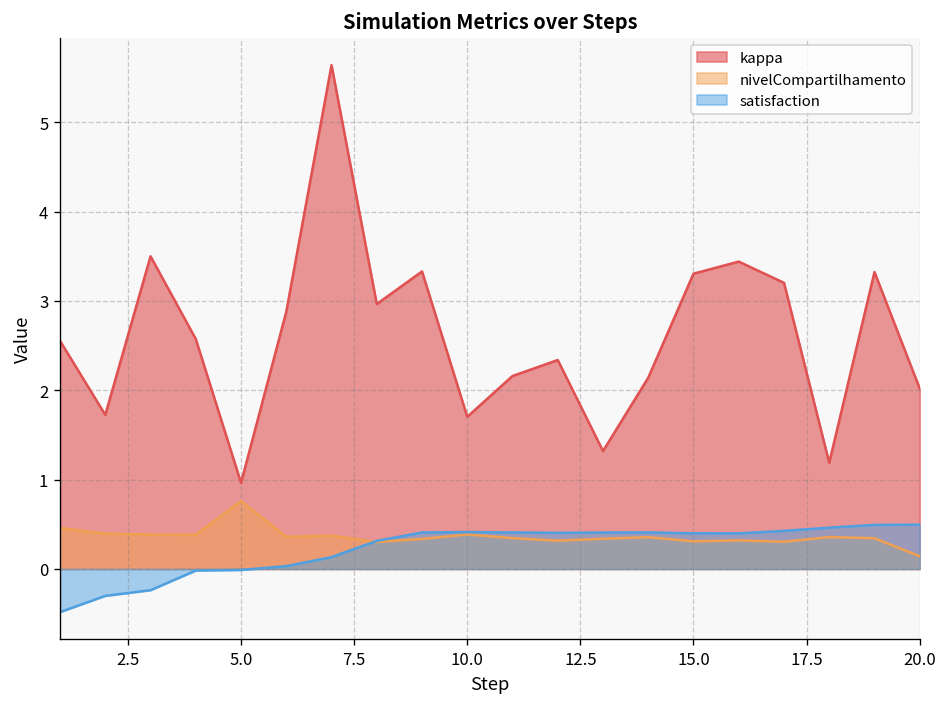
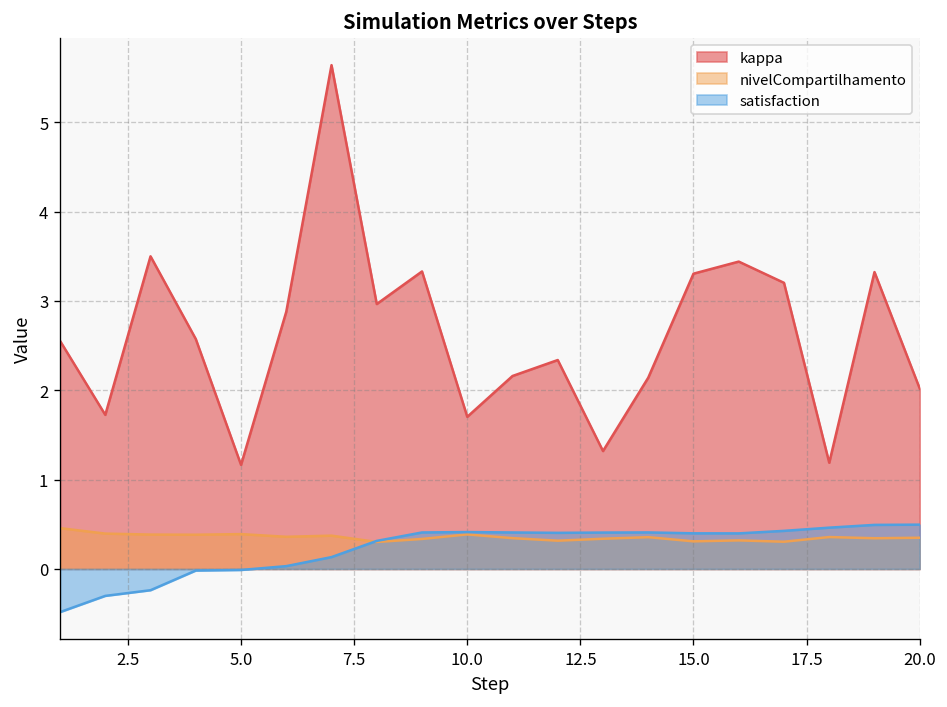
kappa, 5.0: 1.0 -> 1.2
nivelCompartilhamento, 5.0: 0.8 -> 0.4
nivelCompartilhamento, 20.0: 0.1 -> 0.3
